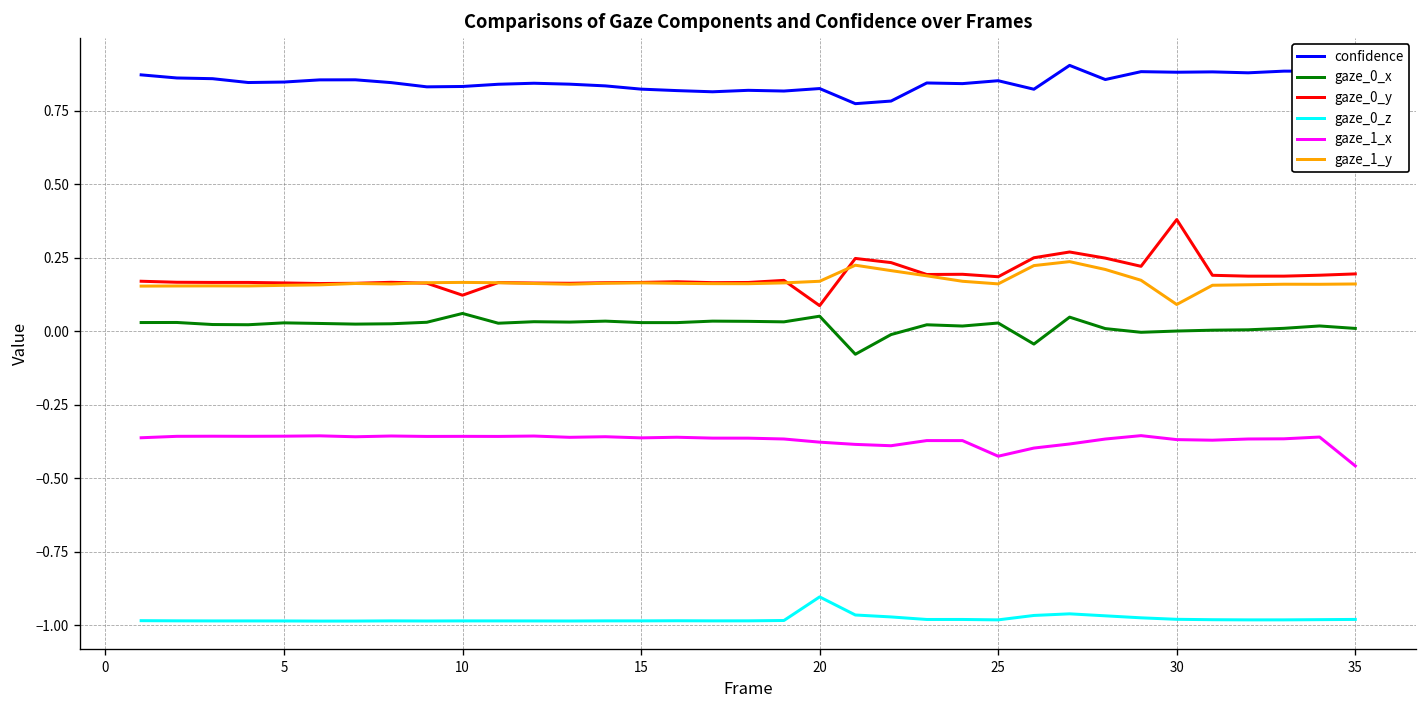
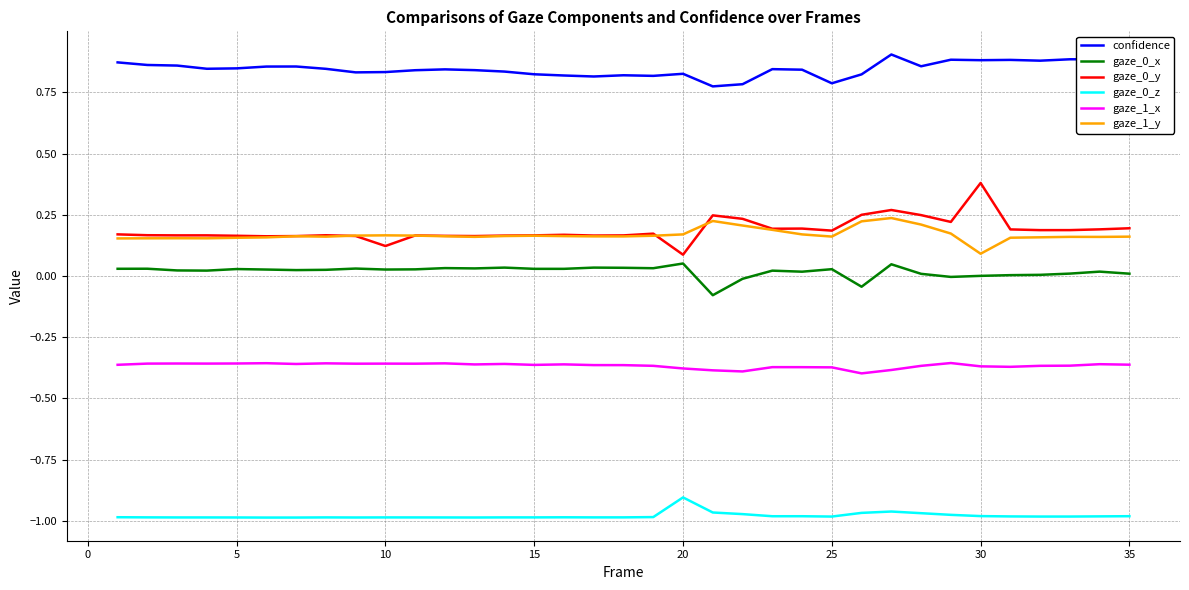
gaze_0_x, 10: 0.06 -> 0.03
confidence, 25: 0.85 -> 0.79
gaze_1_x, 25: -0.43 -> -0.37
gaze_1_x, 35: -0.46 -> -0.36
